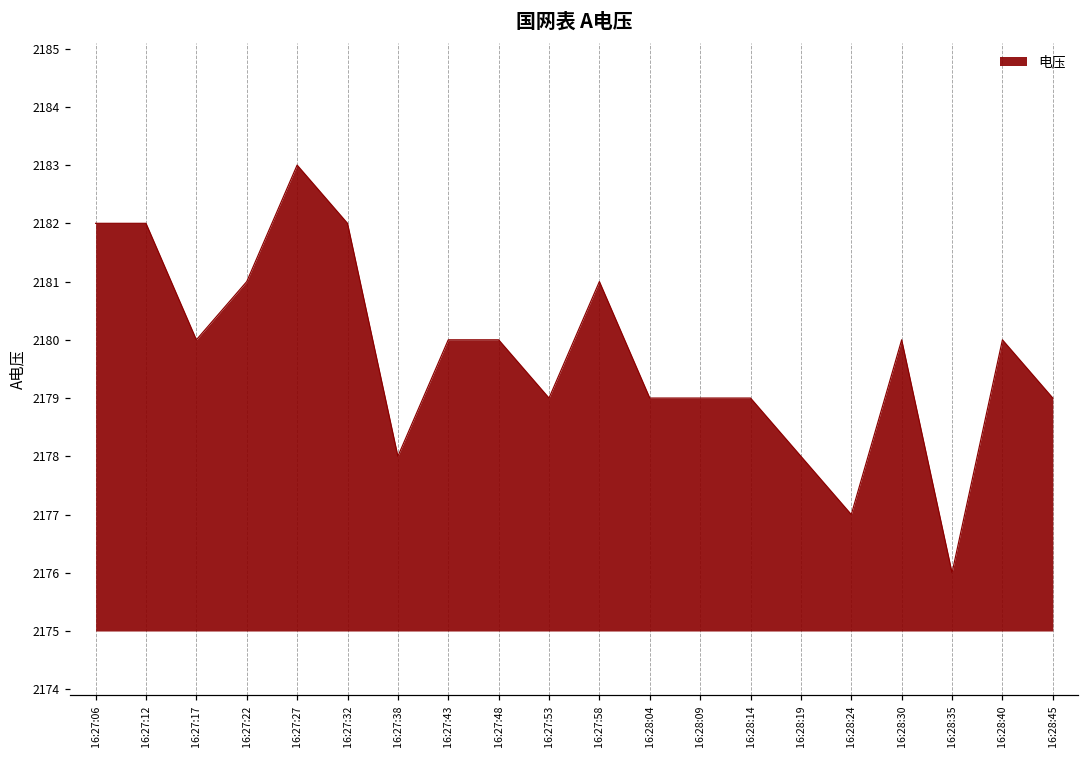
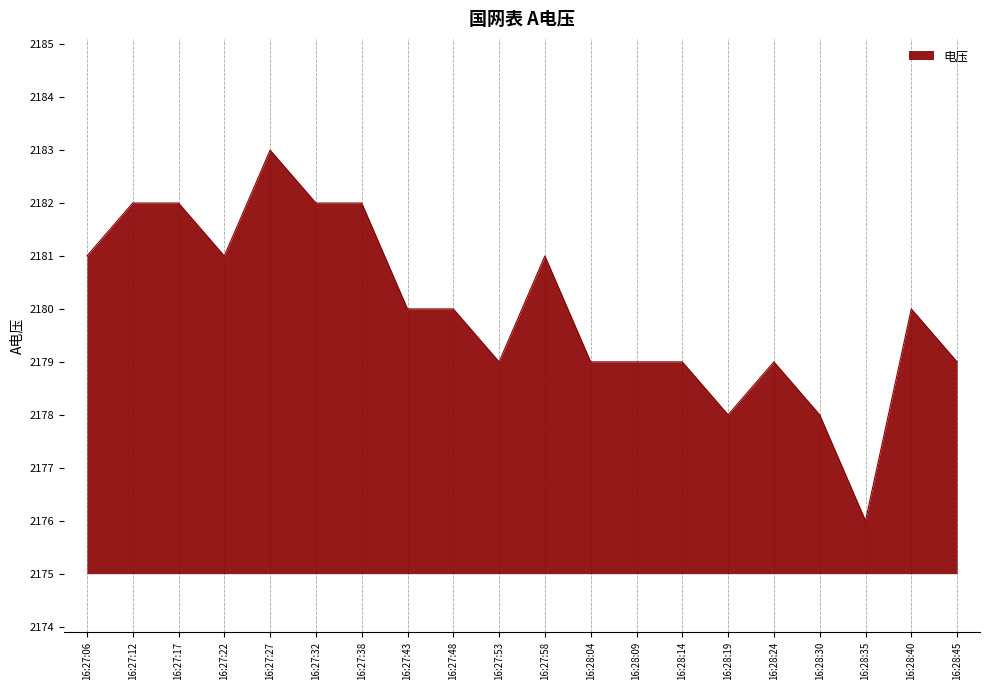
16:27:06: 2182 -> 2181
16:27:17: 2180 -> 2182
16:27:38: 2178 -> 2182
16:28:24: 2177 -> 2179
16:28:30: 2180 -> 2178
